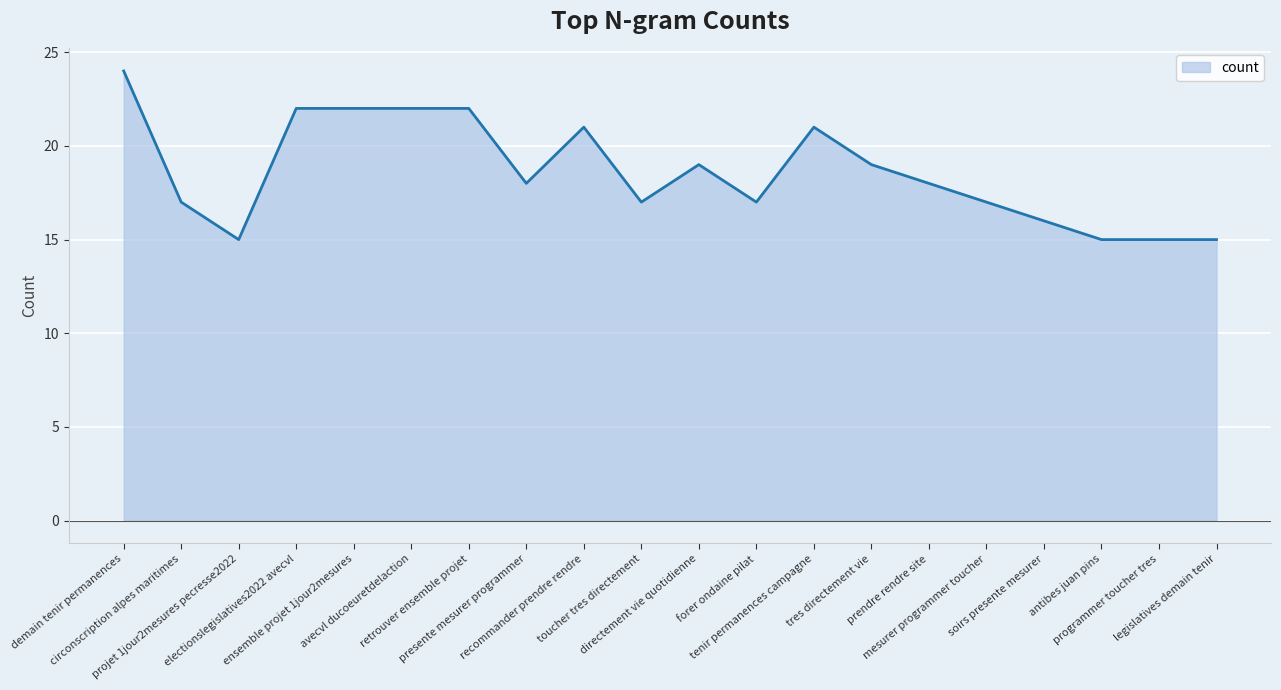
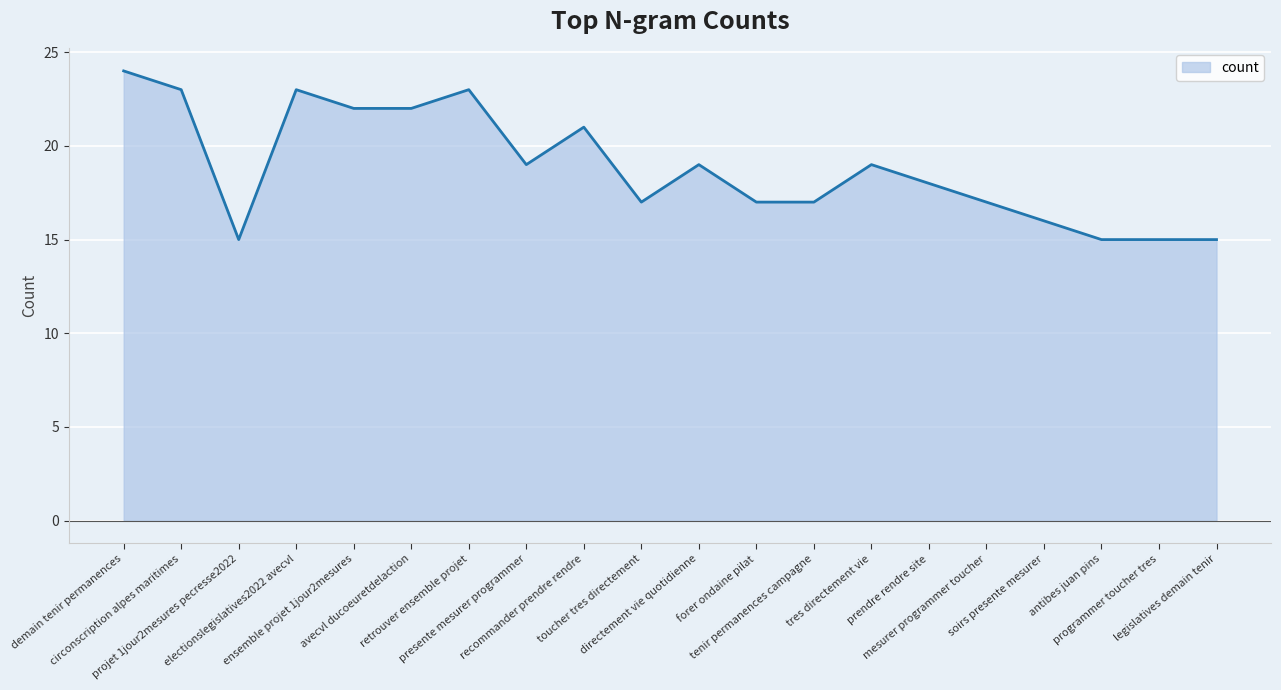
circonscription alpes maritimes: 17 -> 23
electionslegislatives2022 avecvl: 22 -> 23
retrouver ensemble projet: 22 -> 23
presente mesurer programmer: 18 -> 19
tenir permanences campagne: 21 -> 17
